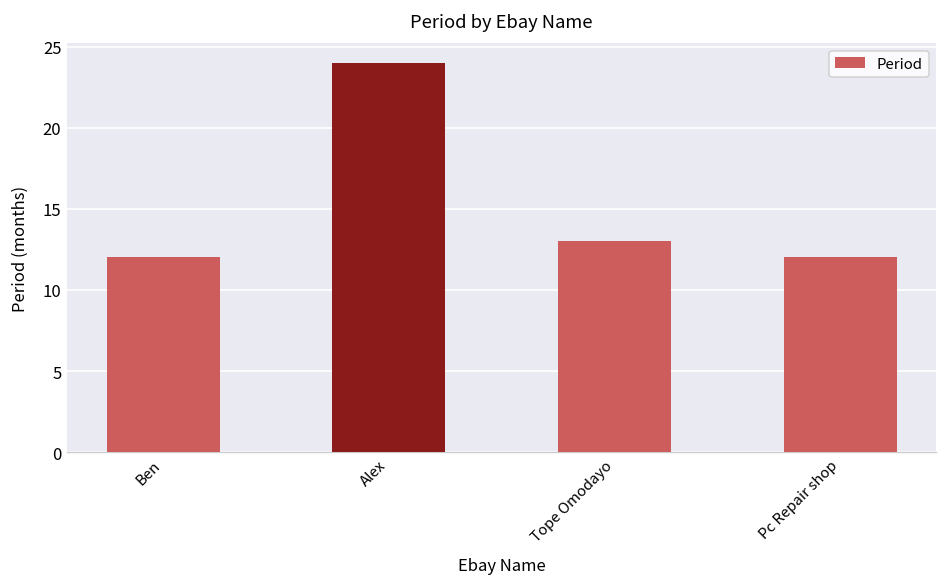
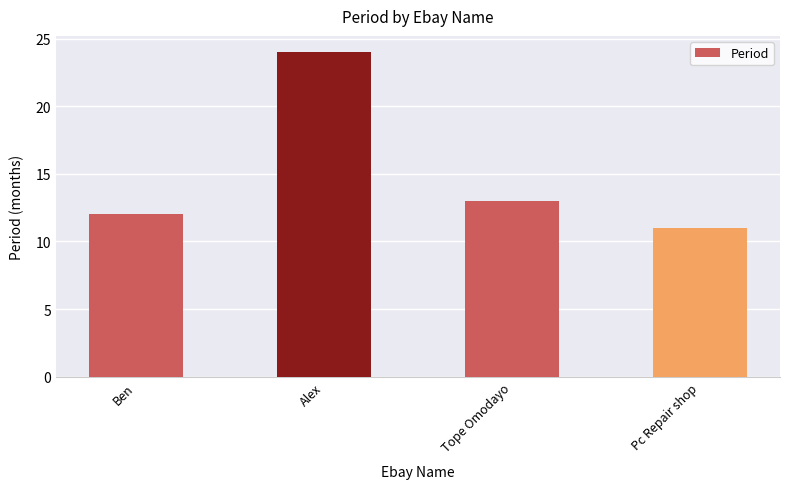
Pc Repair shop: 12 -> 11
